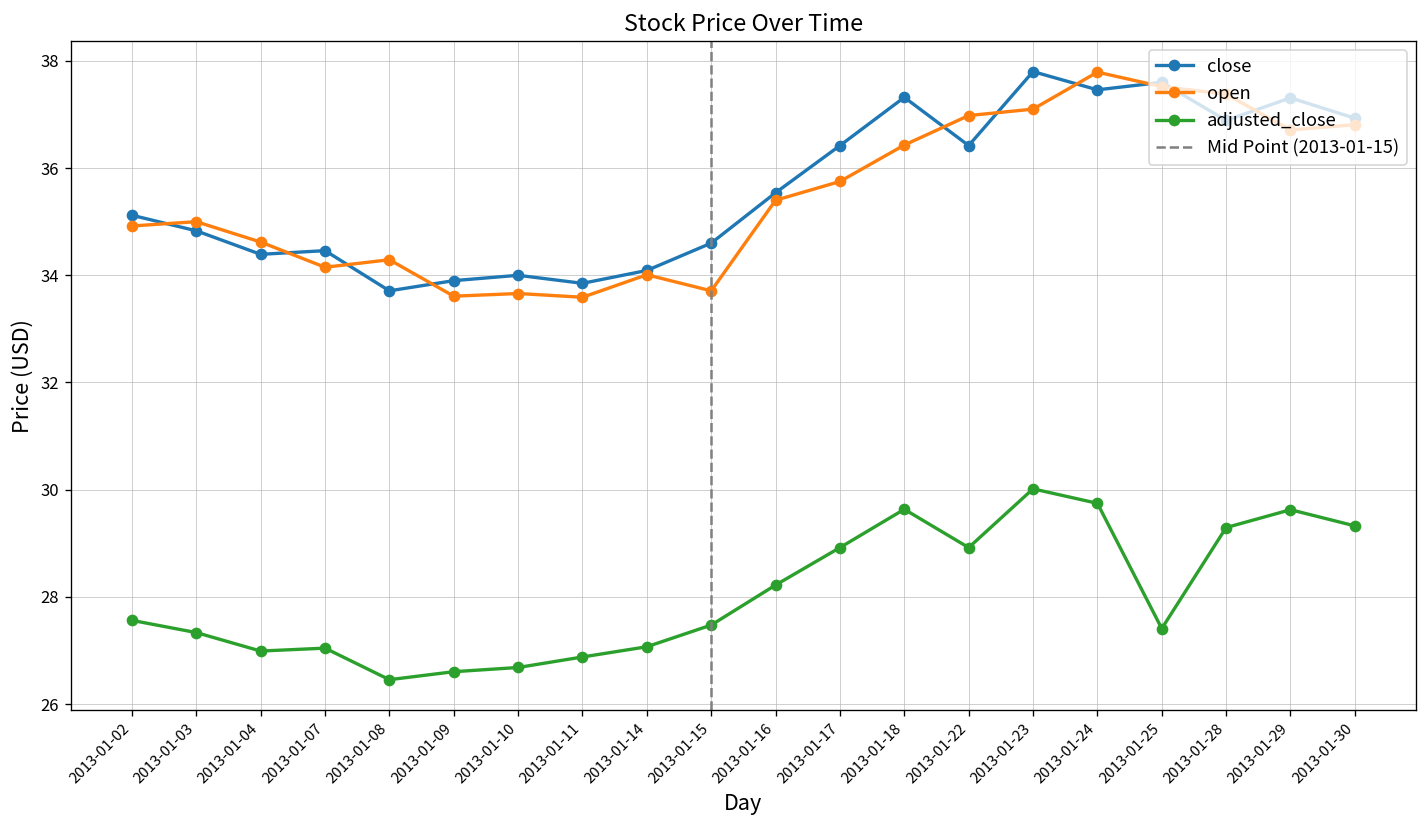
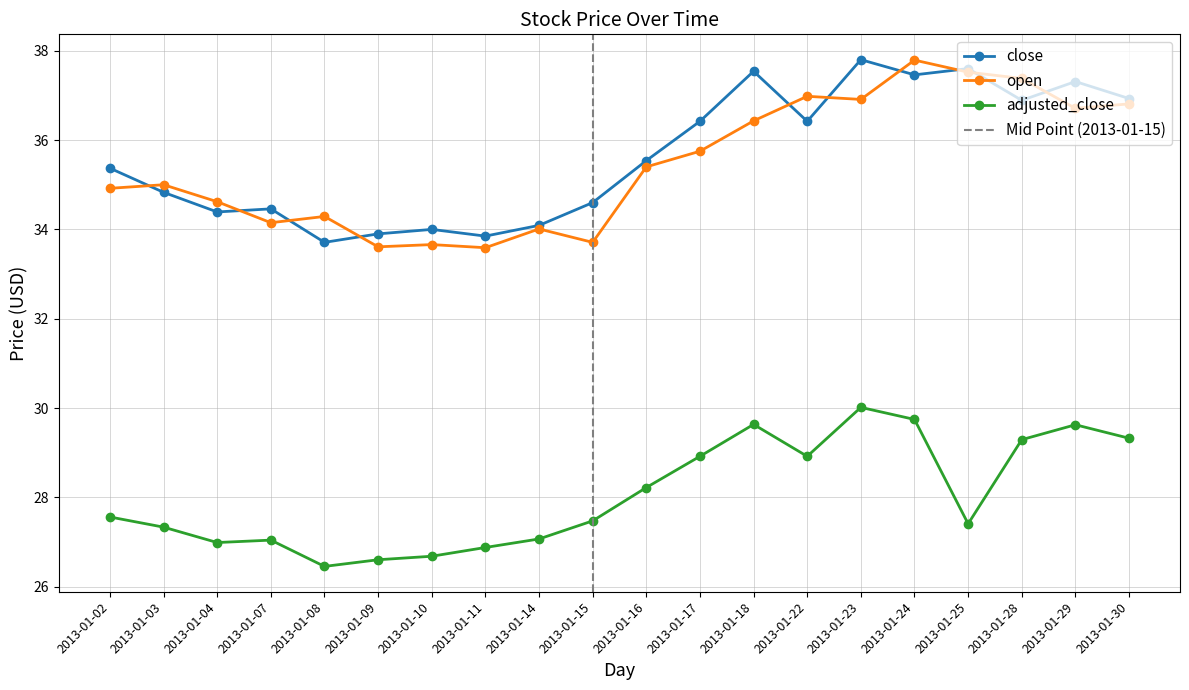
close, 2013-01-02: 35.1 -> 35.4
close, 2013-01-18: 37.3 -> 37.5
open, 2013-01-23: 37.1 -> 36.9
